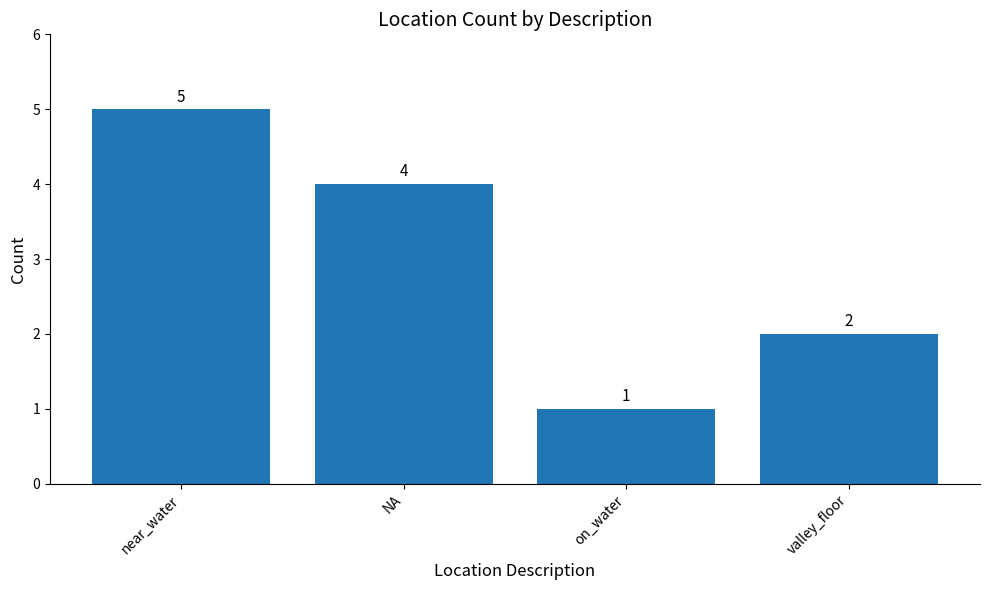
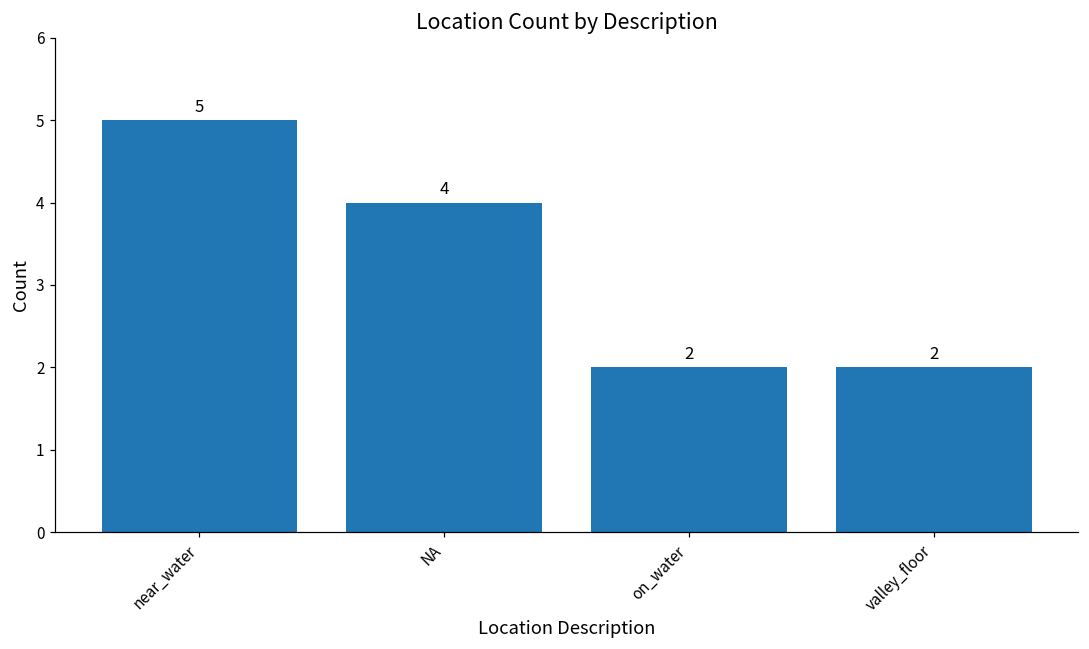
on_water: 1 -> 2
